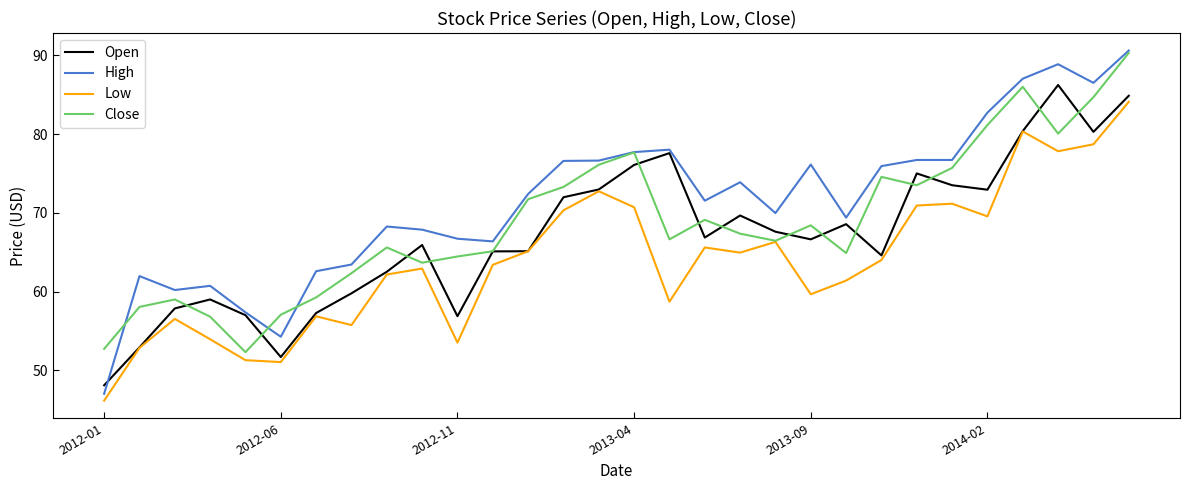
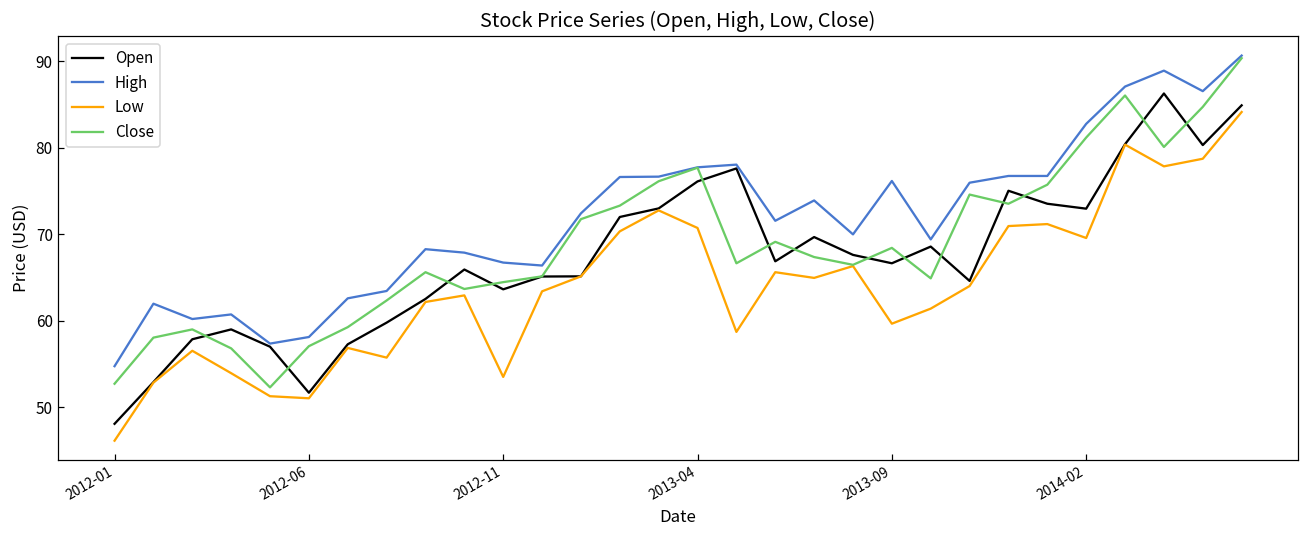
High, 2012-01: 47 -> 55
High, 2012-06: 54 -> 58
Open, 2012-11: 57 -> 64
